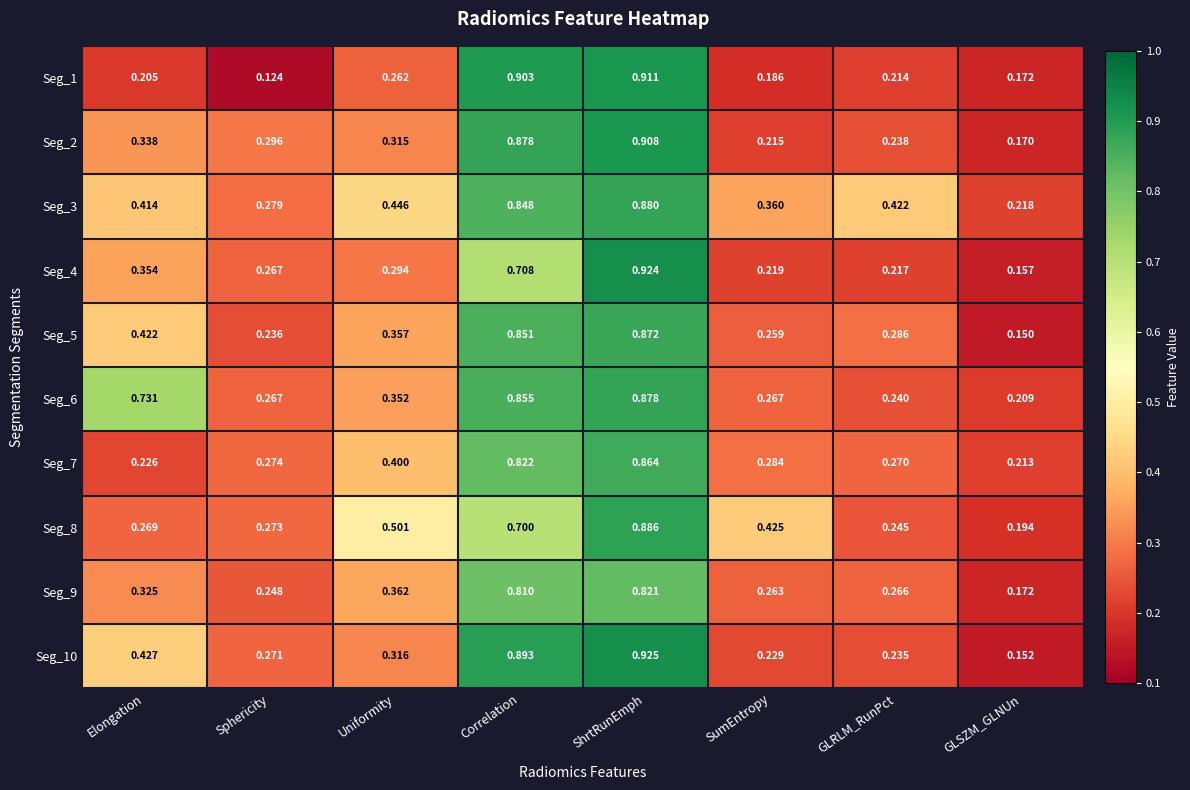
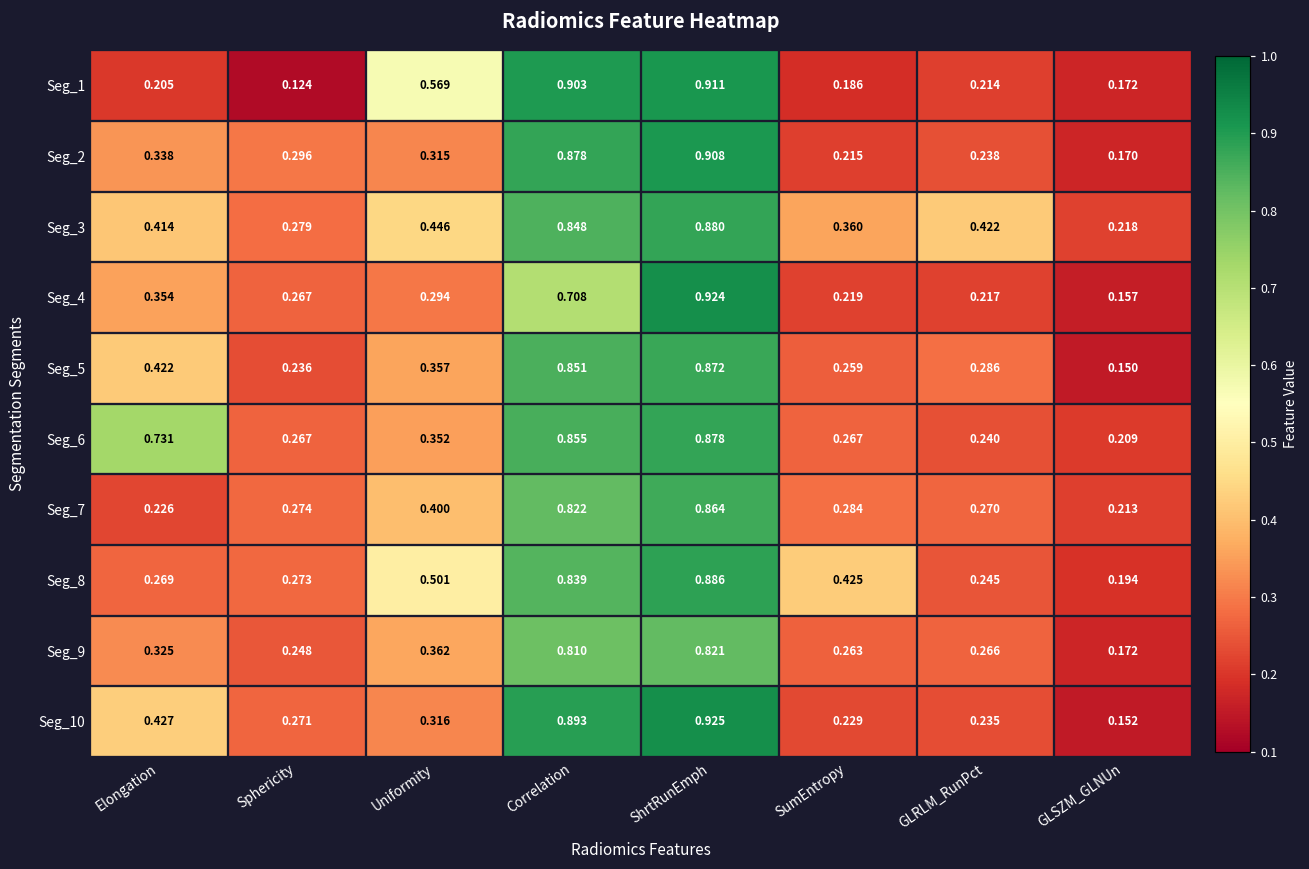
Seg_1, Uniformity: 0.262 -> 0.569
Seg_8, Correlation: 0.700 -> 0.839
